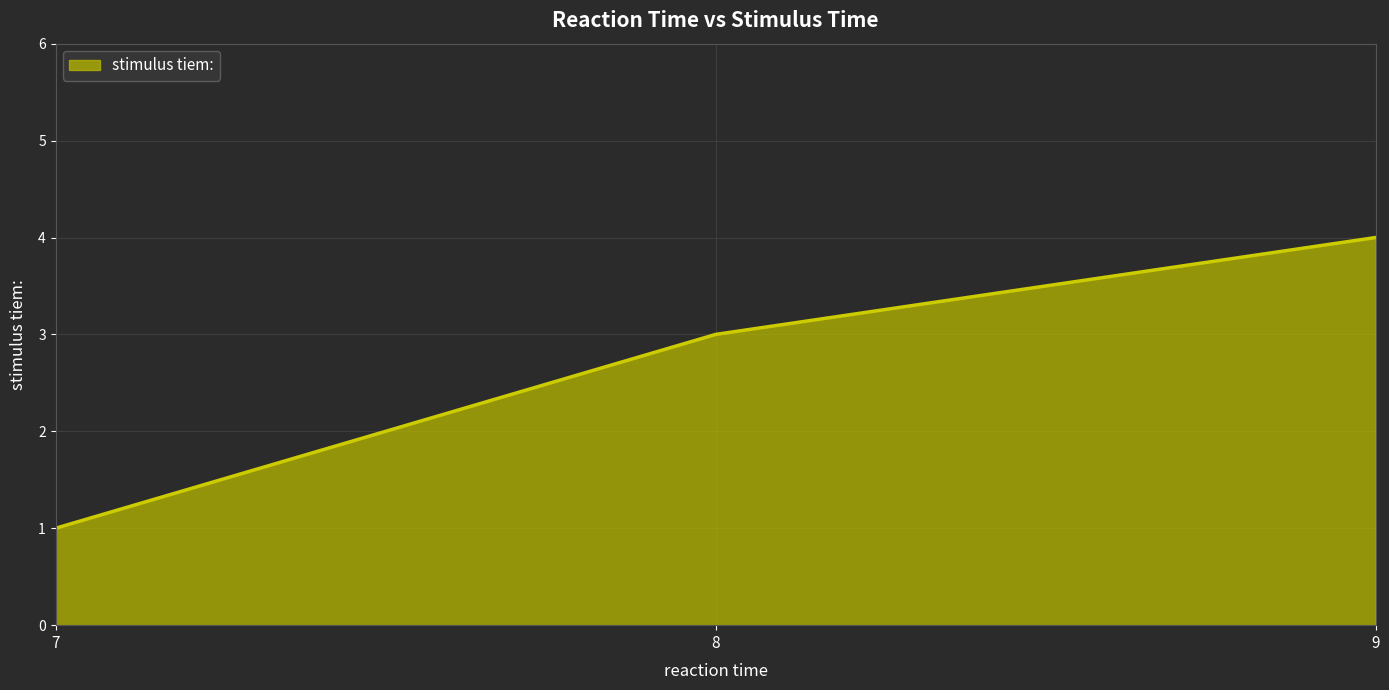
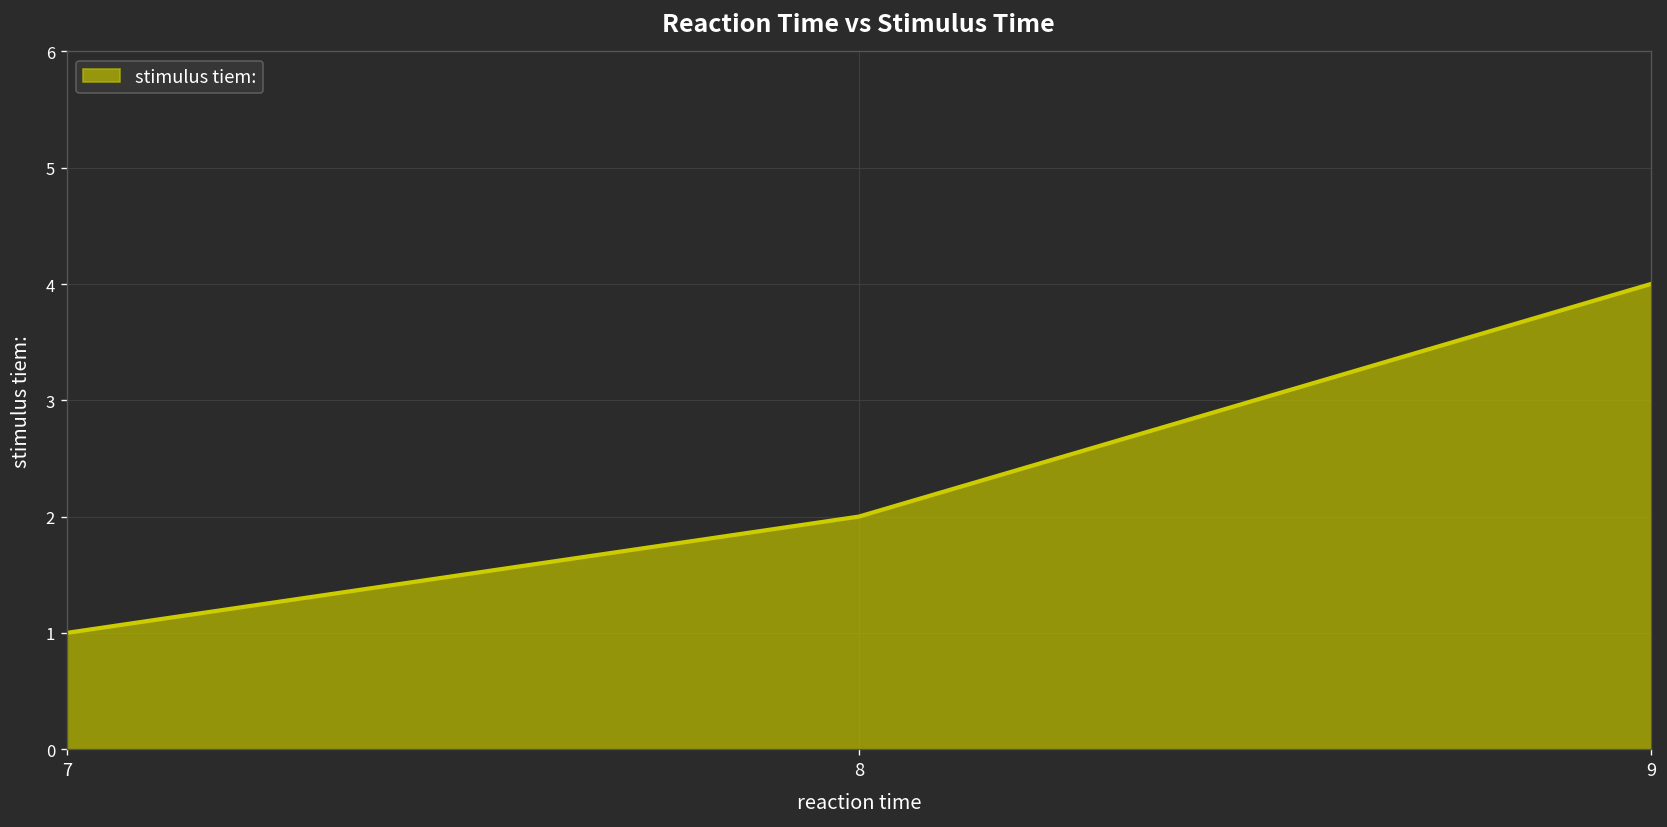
8: 3 -> 2
